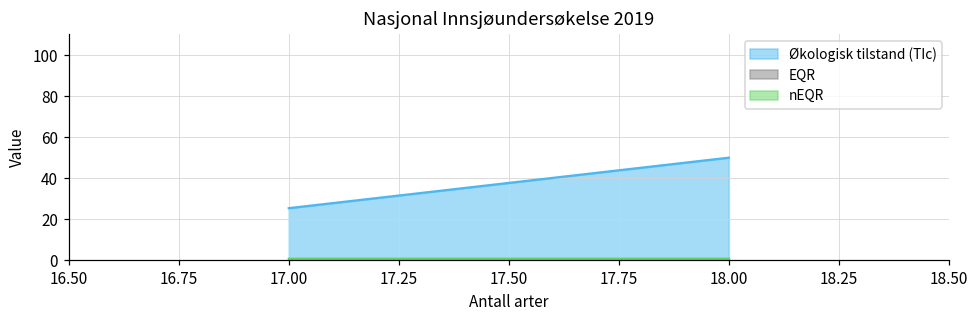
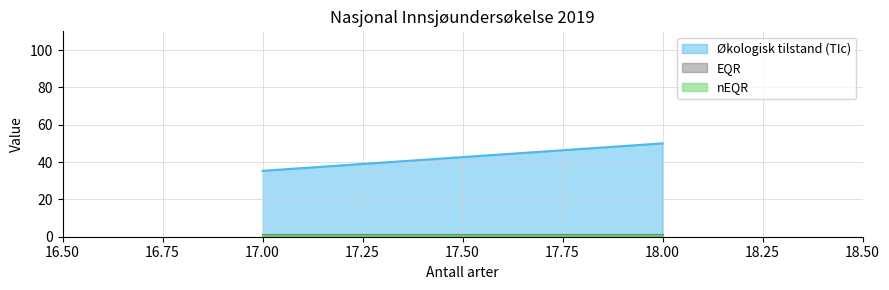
Økologisk tilstand (TIc), 17.00: 25 -> 35
